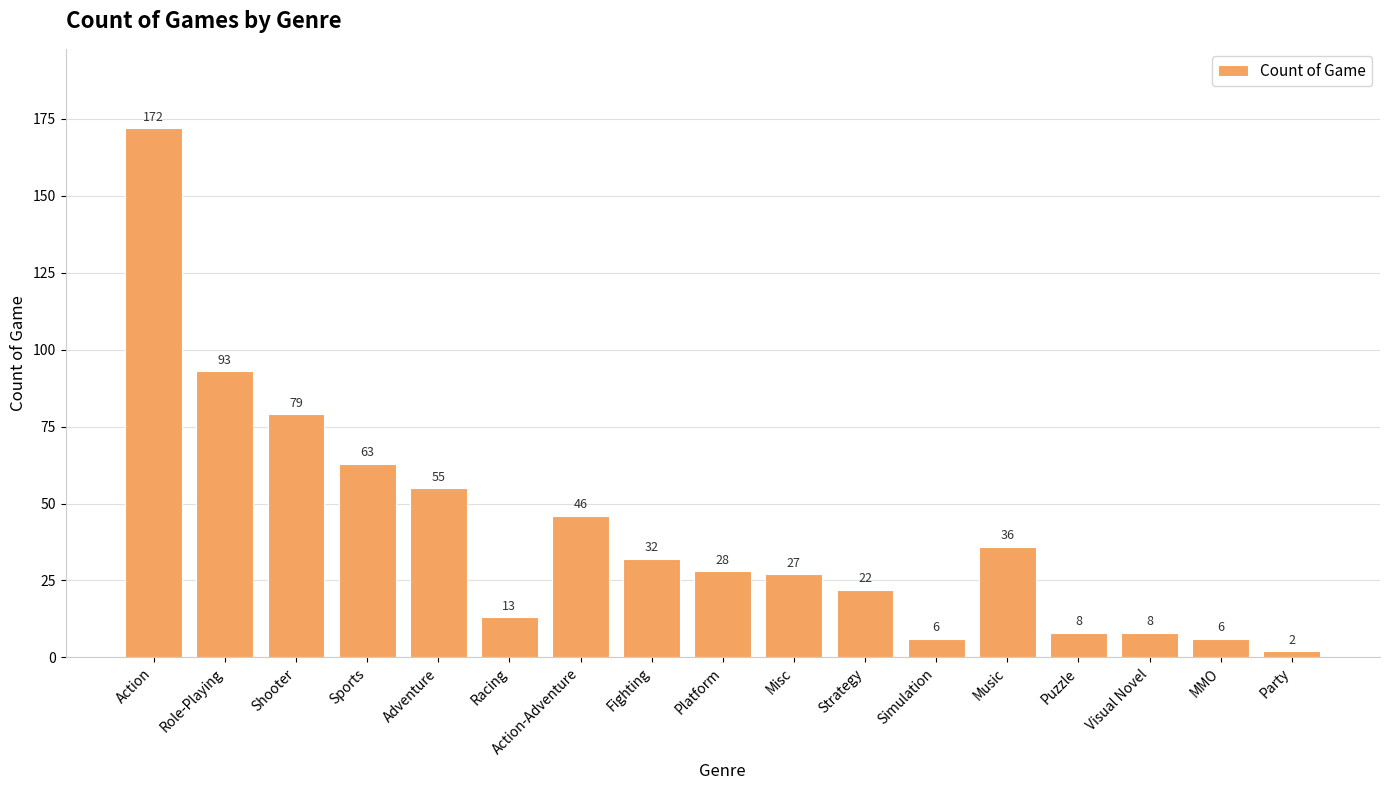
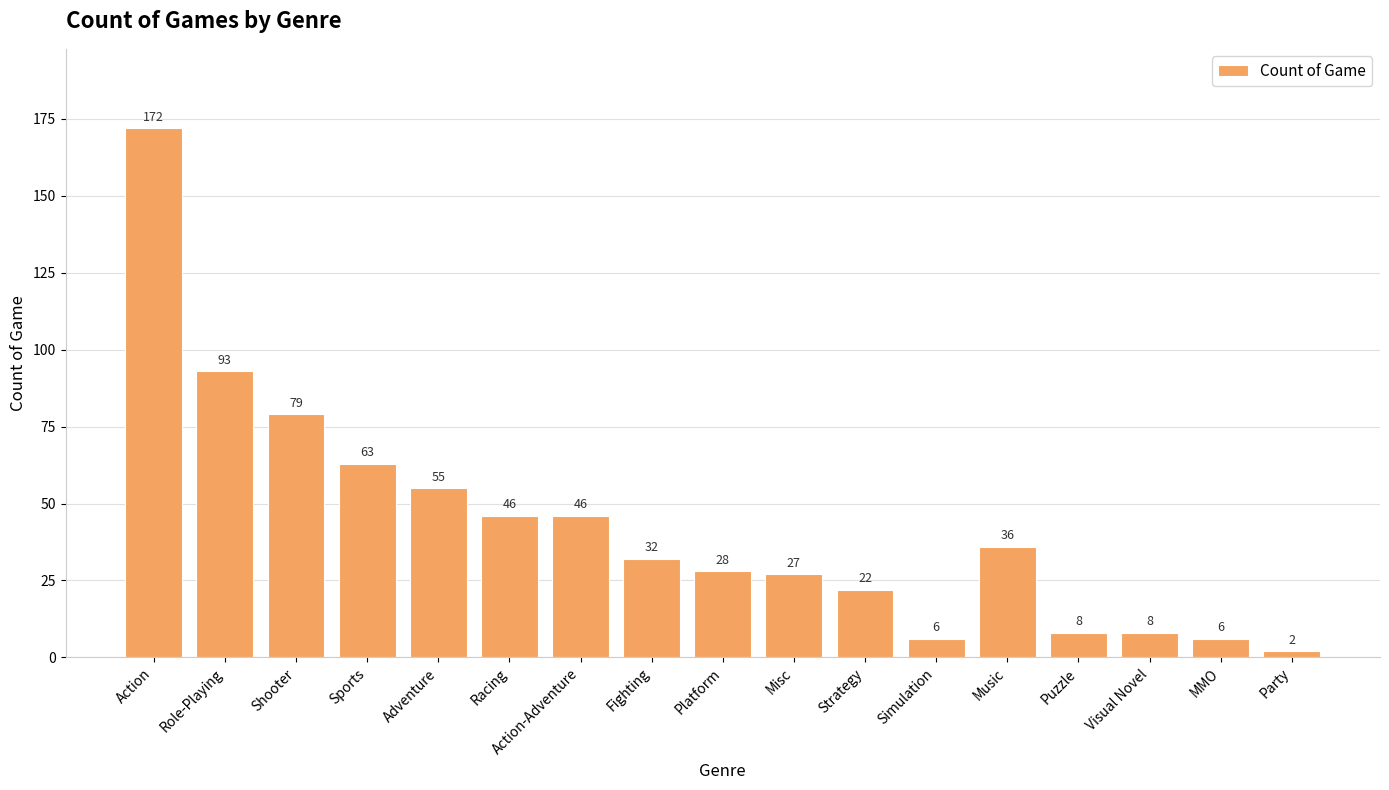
Racing: 13 -> 46
